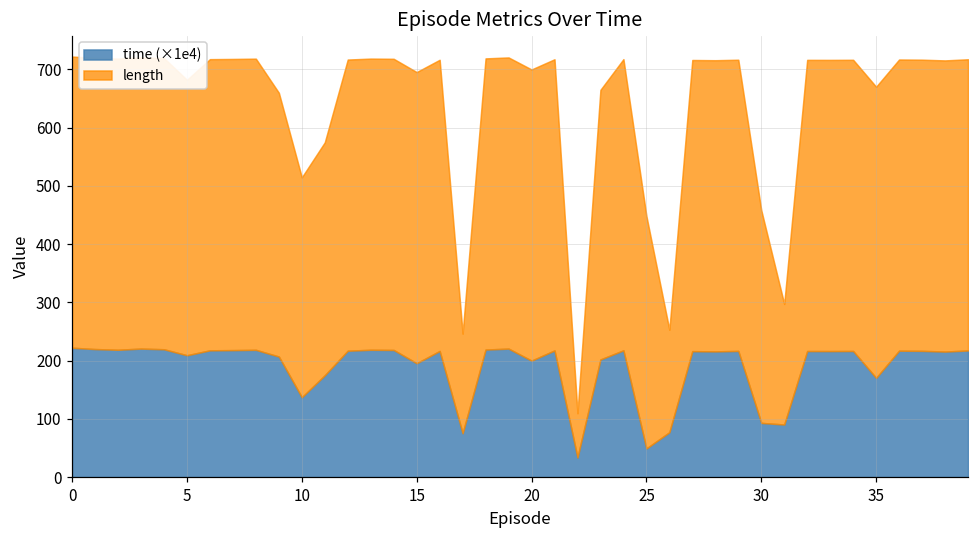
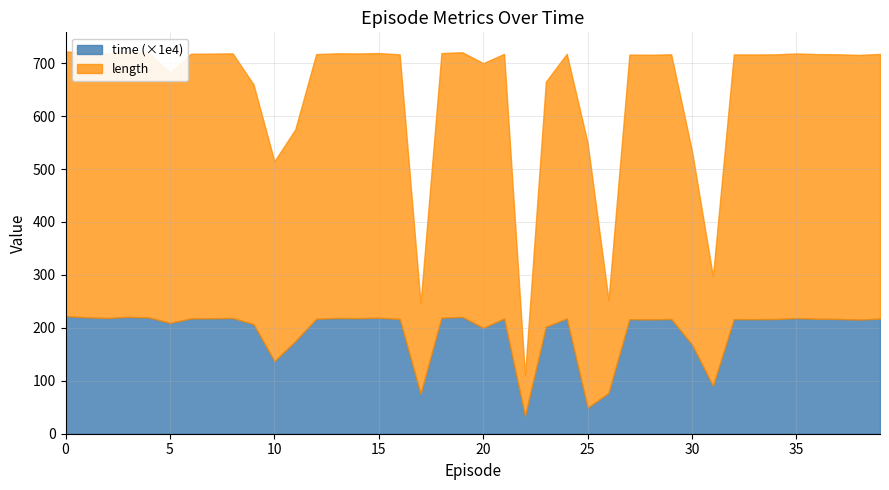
time (×1e4), 15: 200 -> 220
length, 25: 400 -> 500
time (×1e4), 30: 90 -> 170
time (×1e4), 35: 170 -> 220
